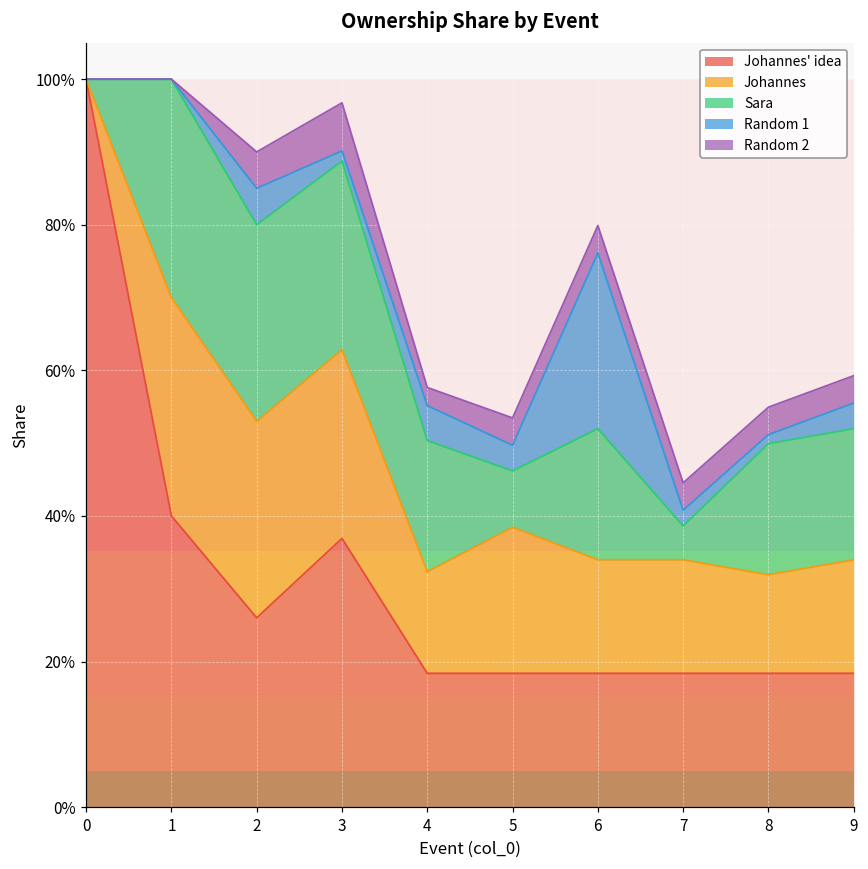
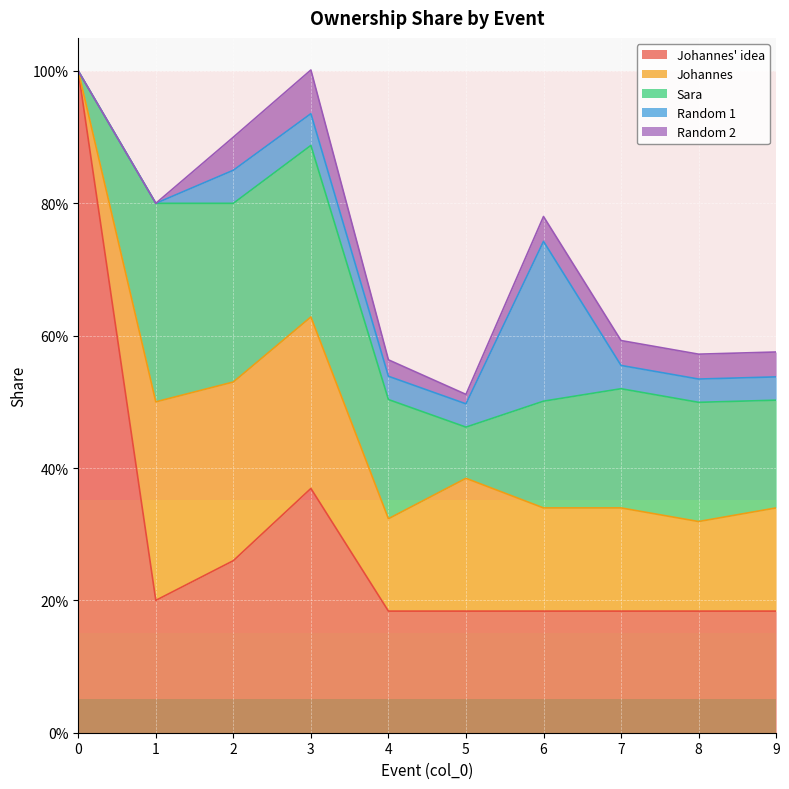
Johannes' idea, 1: 40% -> 20%
Random 1, 3: 1% -> 5%
Random 1, 4: 5% -> 4%
Random 2, 5: 4% -> 1%
Sara, 6: 18% -> 16%
Sara, 7: 5% -> 18%
Random 1, 7: 2% -> 4%
Random 1, 8: 1% -> 4%
Sara, 9: 18% -> 16%
